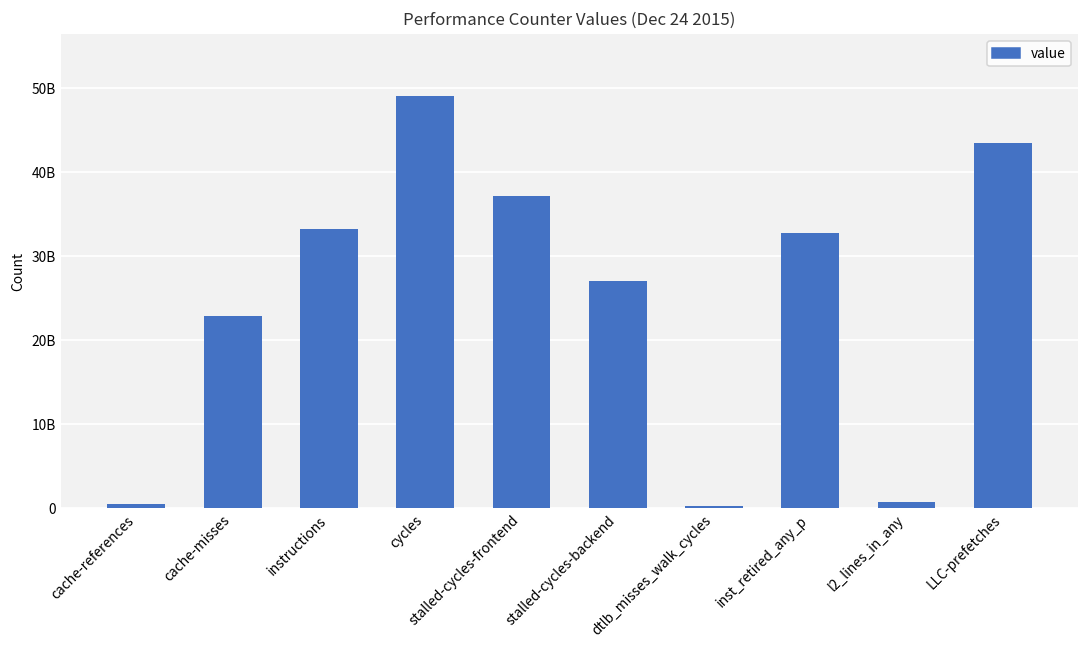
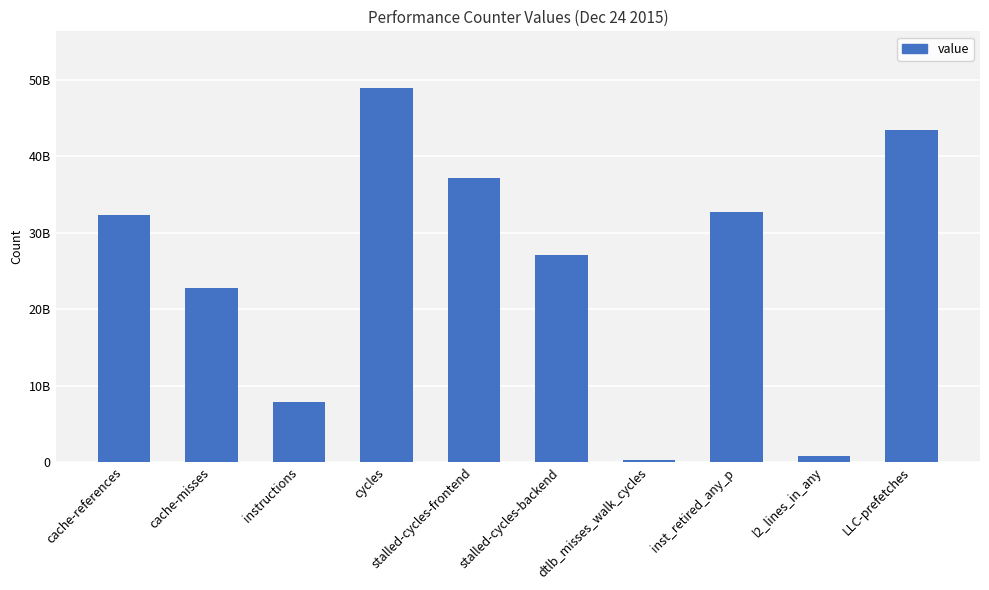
cache-references: 0 -> 32000000000
instructions: 33000000000 -> 8000000000
